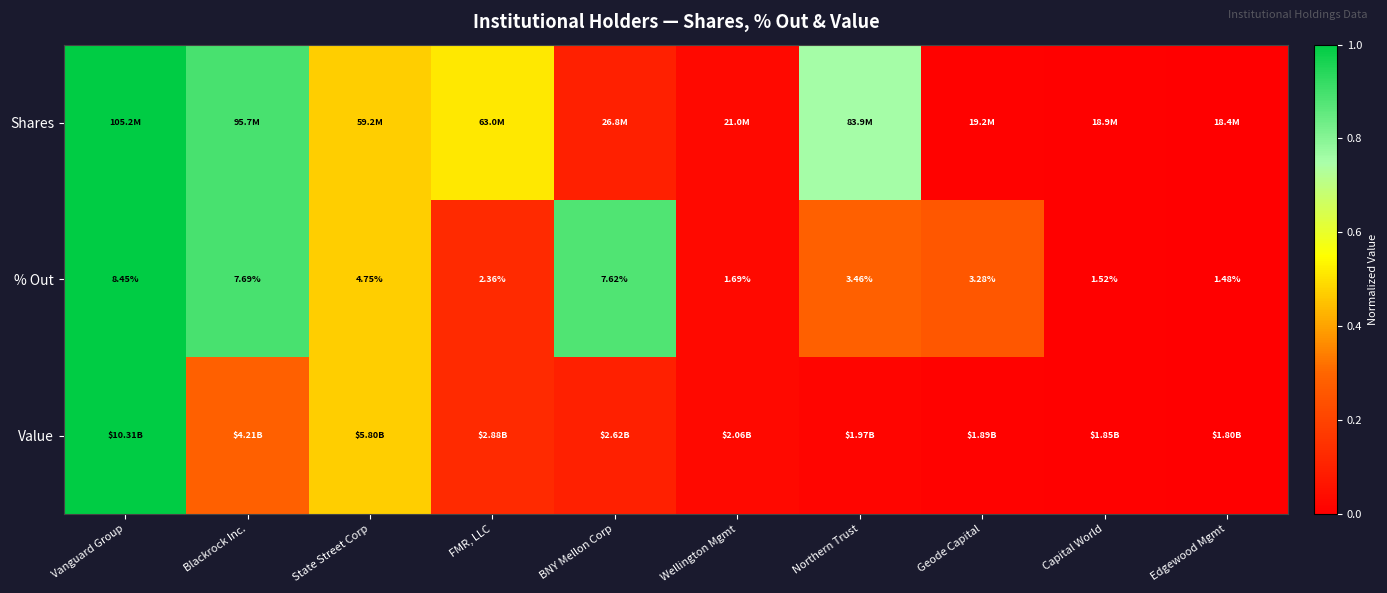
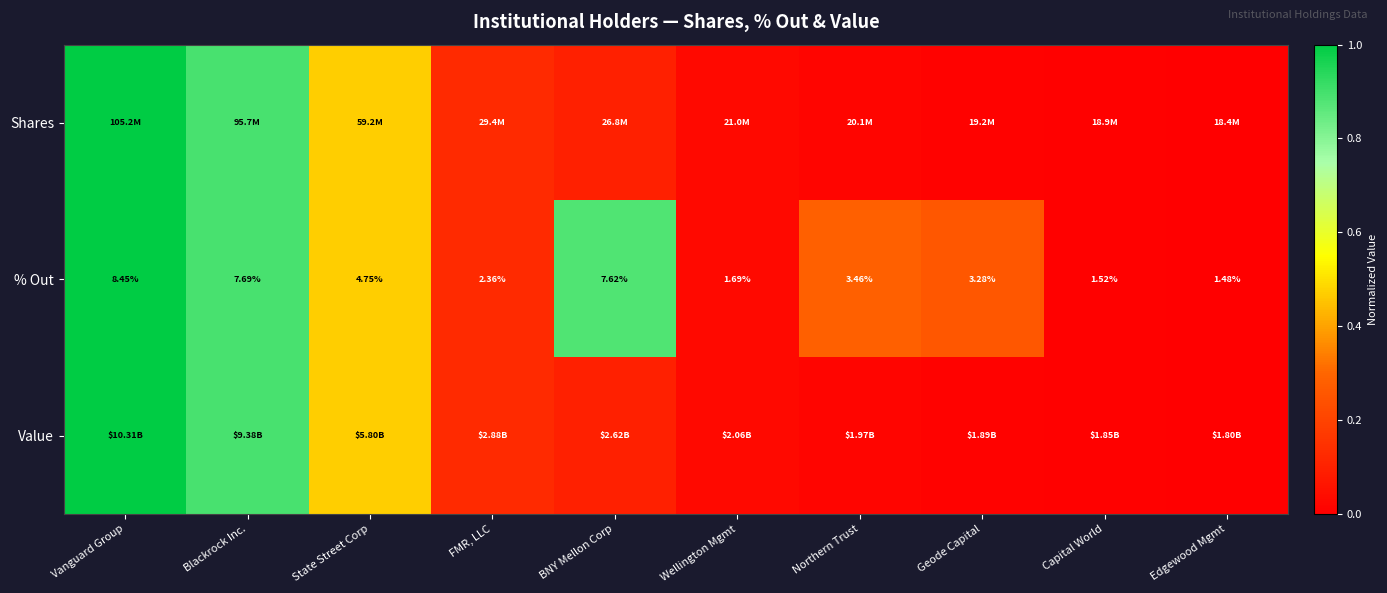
Shares, FMR, LLC: 63.0M -> 29.4M
Shares, Northern Trust: 83.9M -> 20.1M
Value, Blackrock Inc.: $4.21B -> $9.38B
